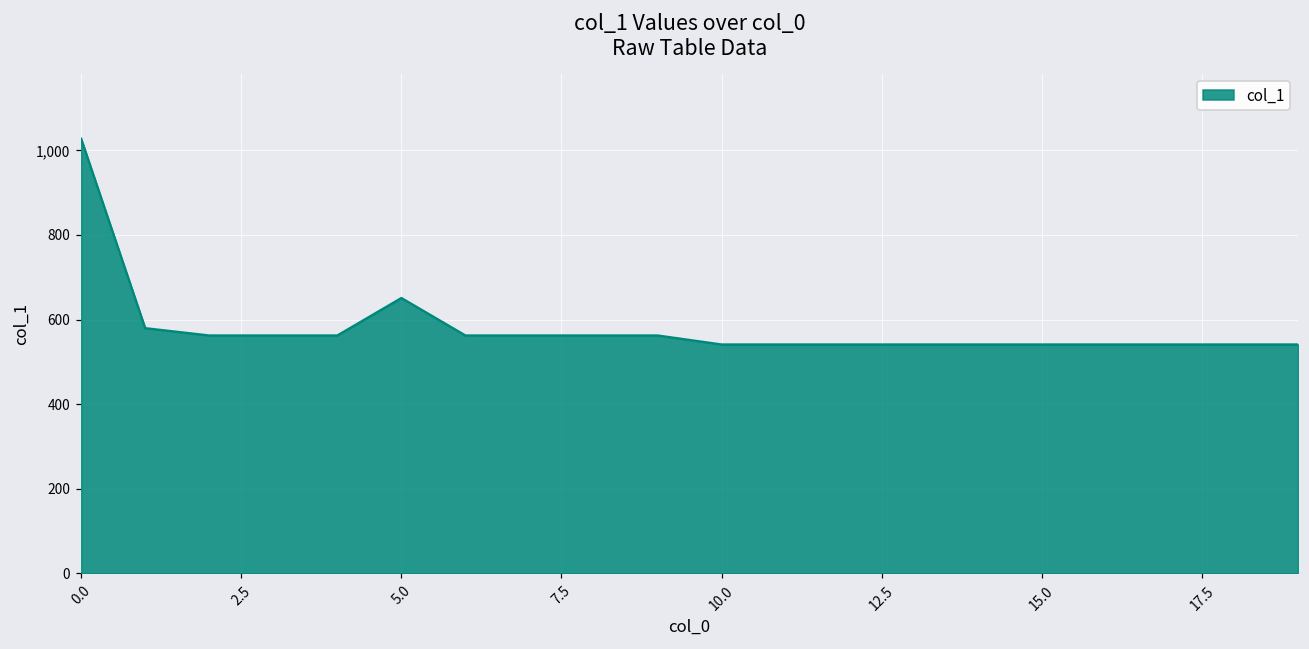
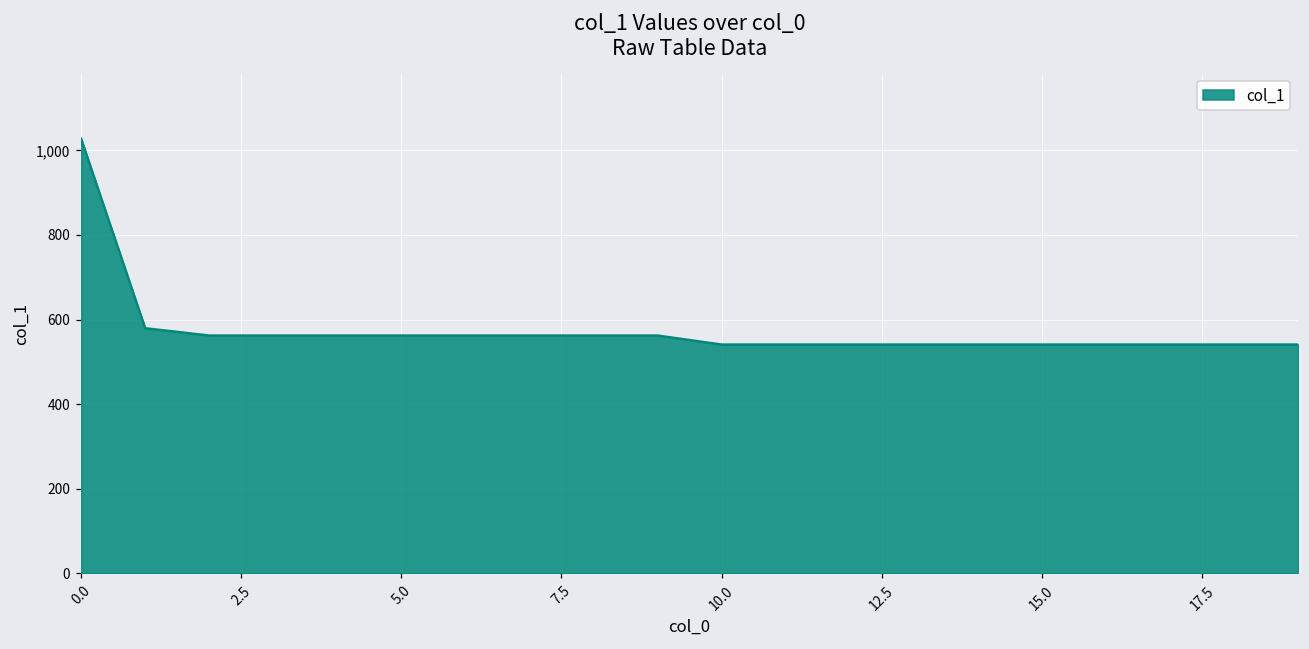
5.0: 650 -> 560
